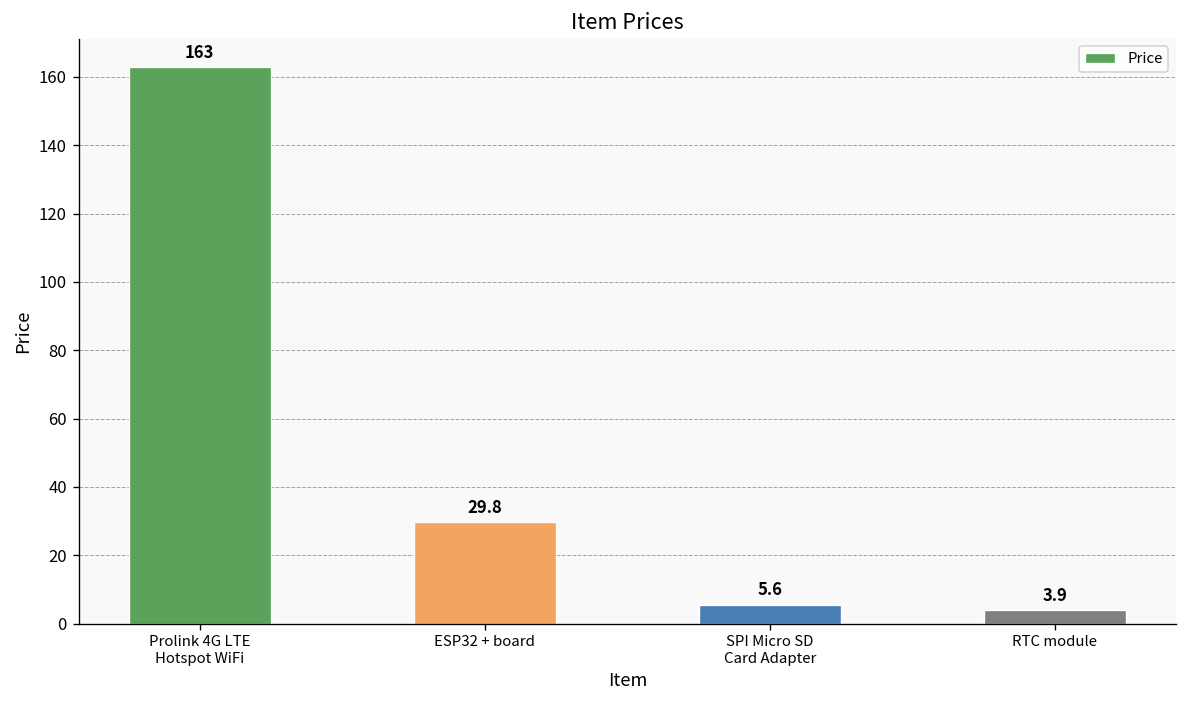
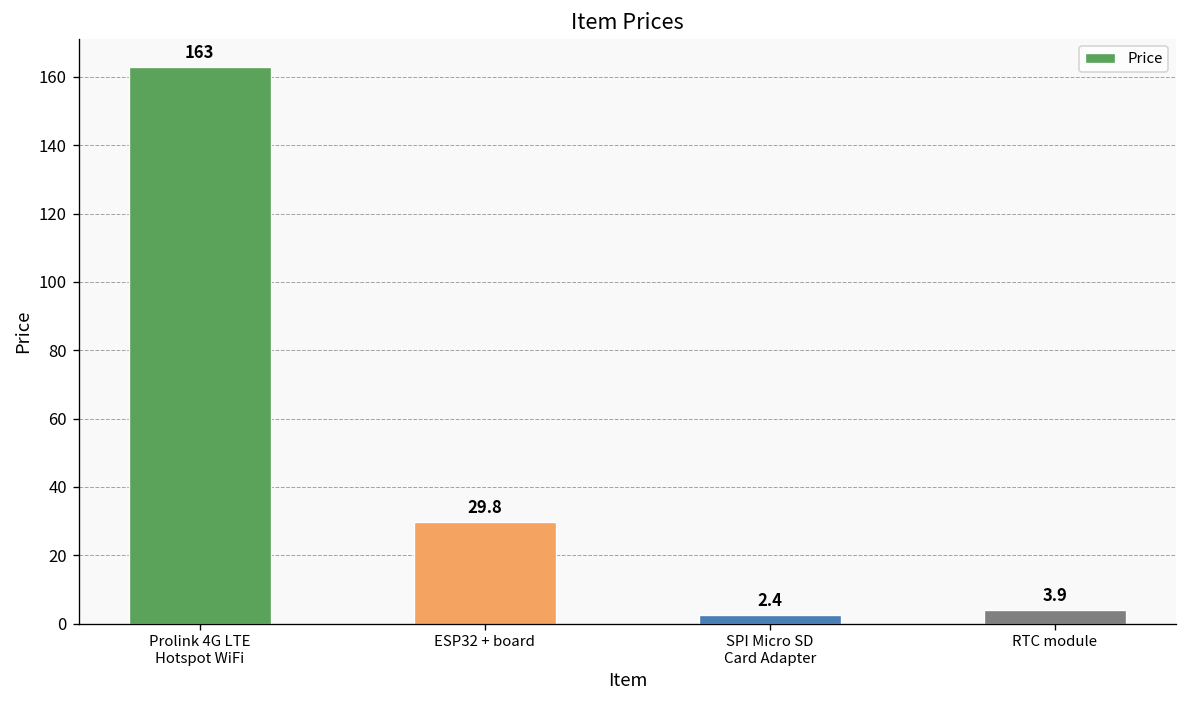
SPI Micro SD Card Adapter: 5.6 -> 2.4
